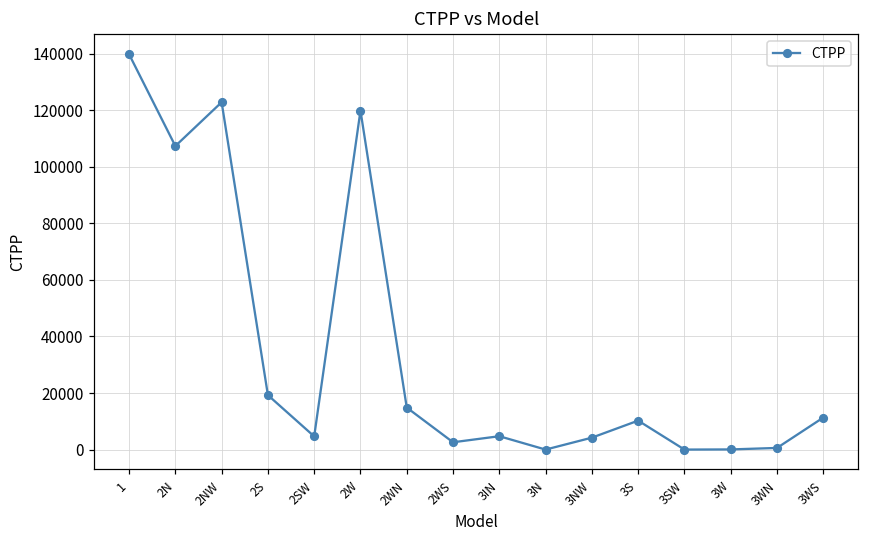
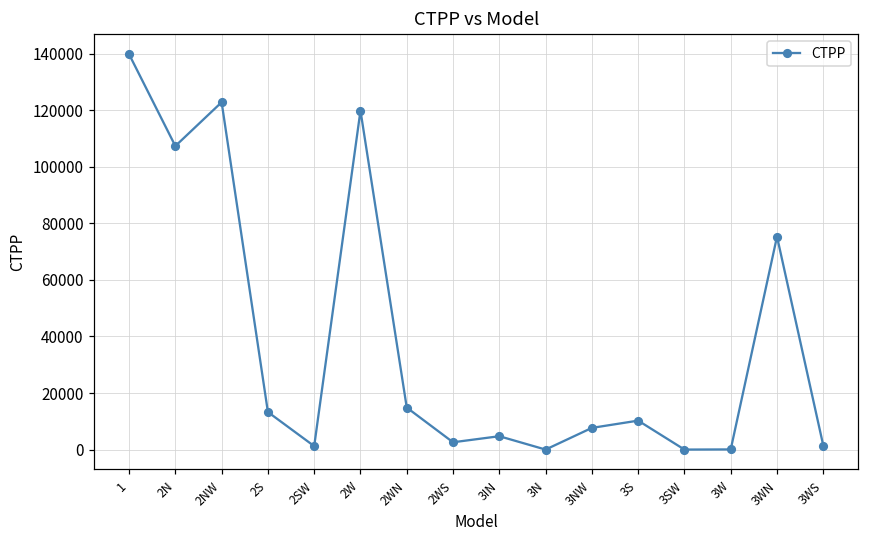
2S: 19000 -> 13000
2SW: 5000 -> 1000
3NW: 4000 -> 8000
3WN: 1000 -> 75000
3WS: 11000 -> 1000
